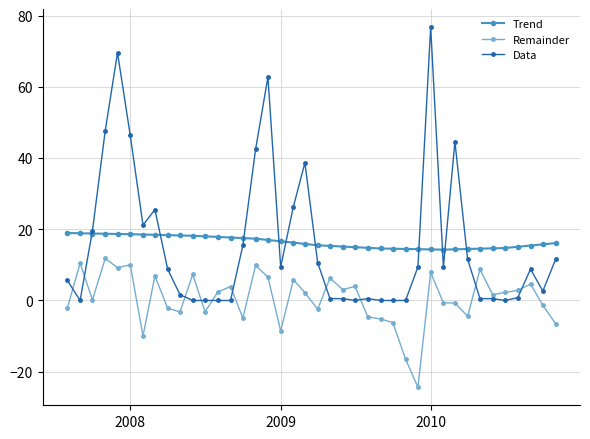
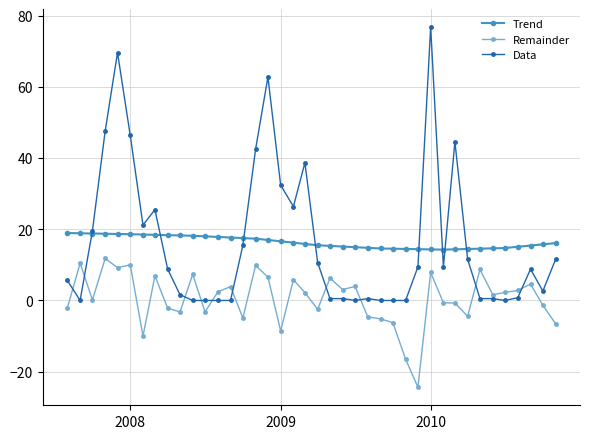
Data, 2009: 9 -> 32
